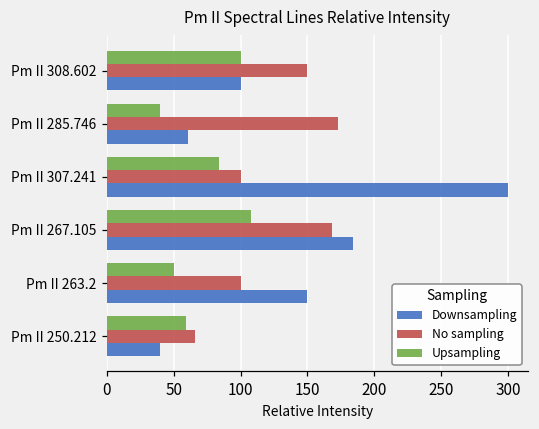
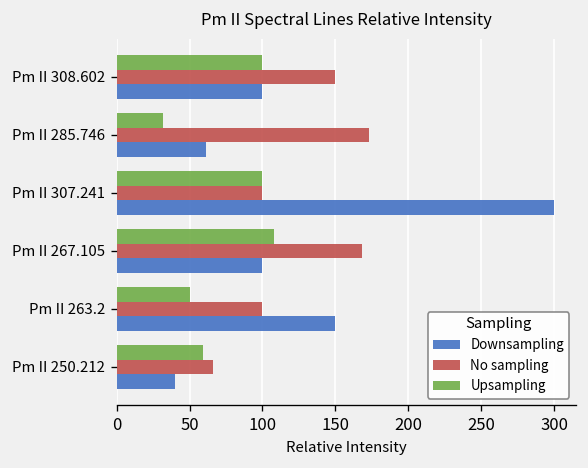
Upsampling, Pm II 285.746: 40 -> 32
Upsampling, Pm II 307.241: 84 -> 100
Downsampling, Pm II 267.105: 184 -> 100
